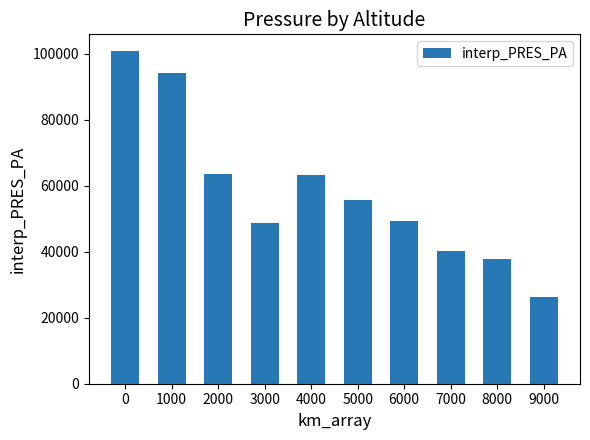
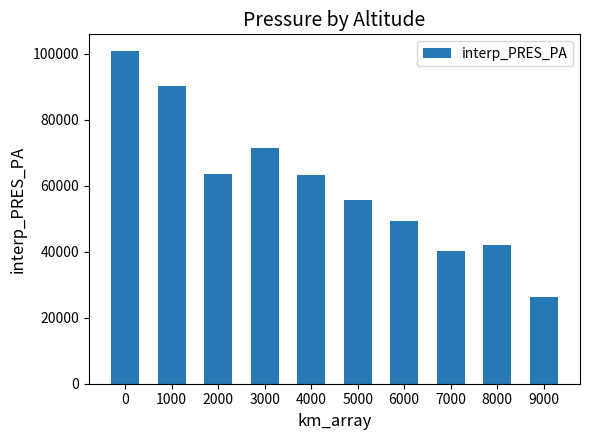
1000: 94000 -> 90000
3000: 49000 -> 71000
8000: 38000 -> 42000
